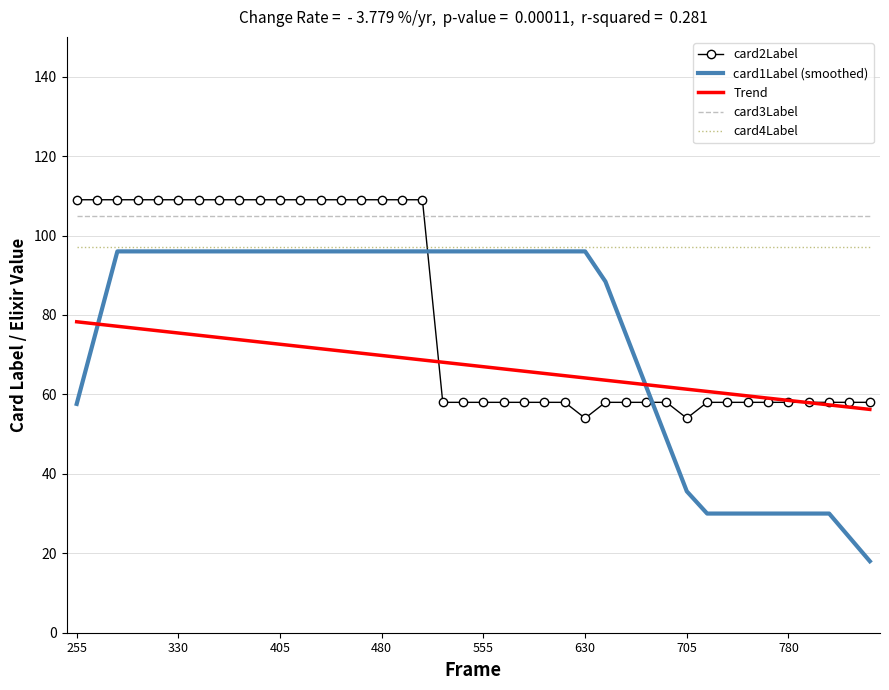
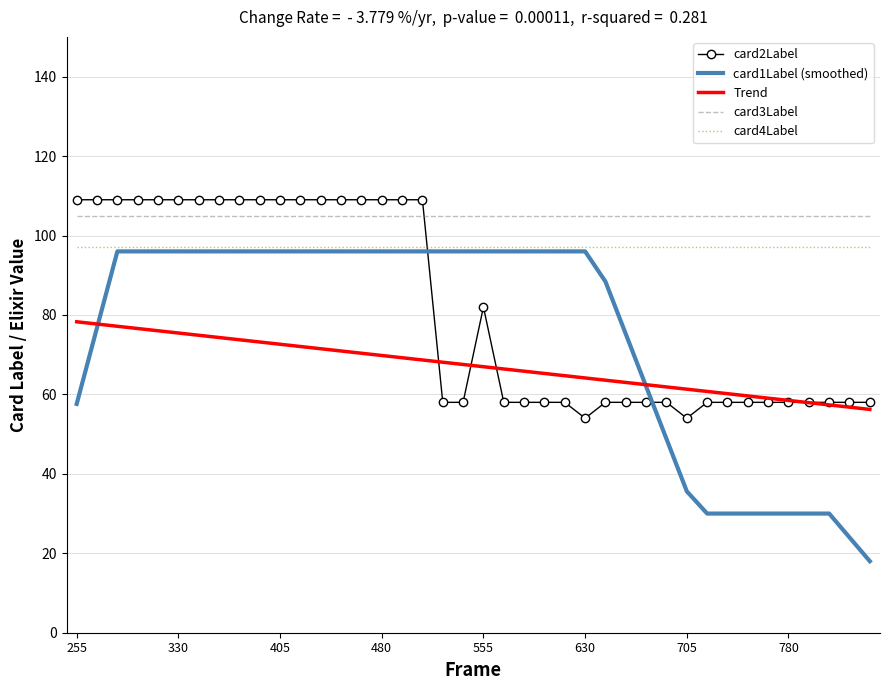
card2Label, 555: 58 -> 82
